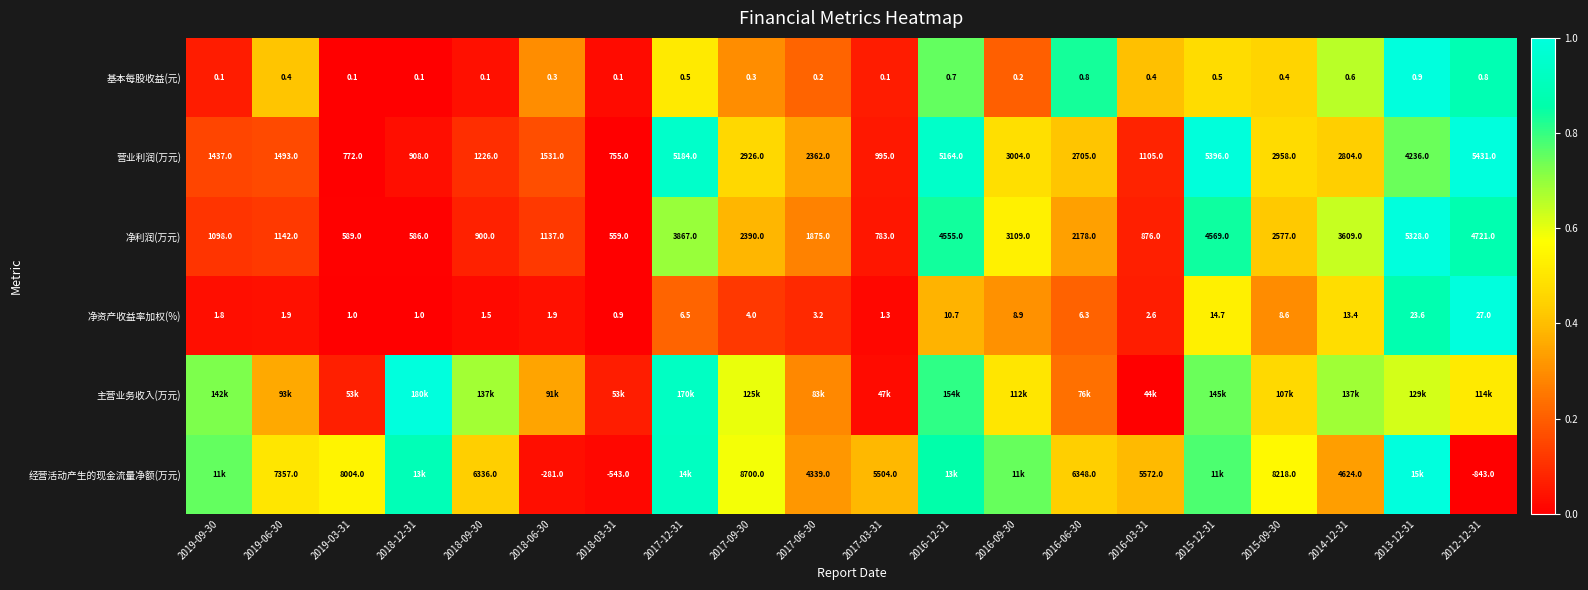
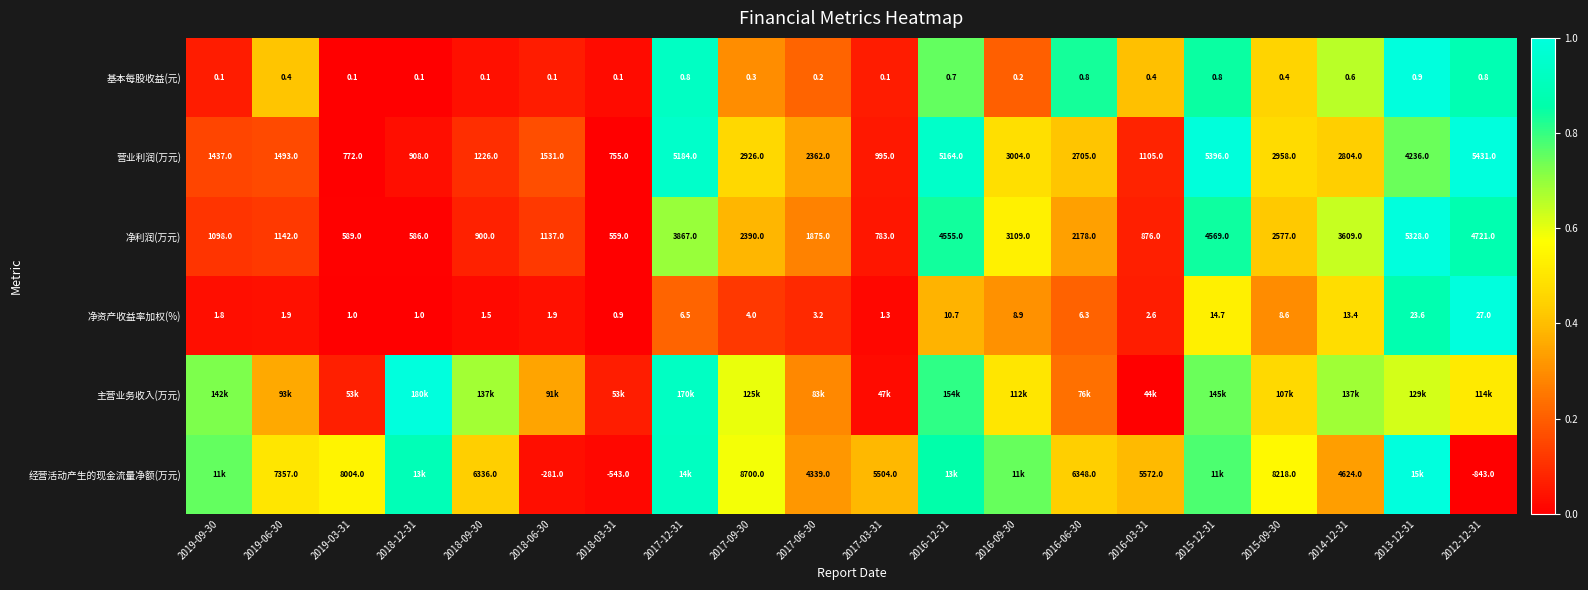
基本每股收益(元), 2018-06-30: 0.3 -> 0.1
基本每股收益(元), 2017-12-31: 0.5 -> 0.8
基本每股收益(元), 2015-12-31: 0.5 -> 0.8
